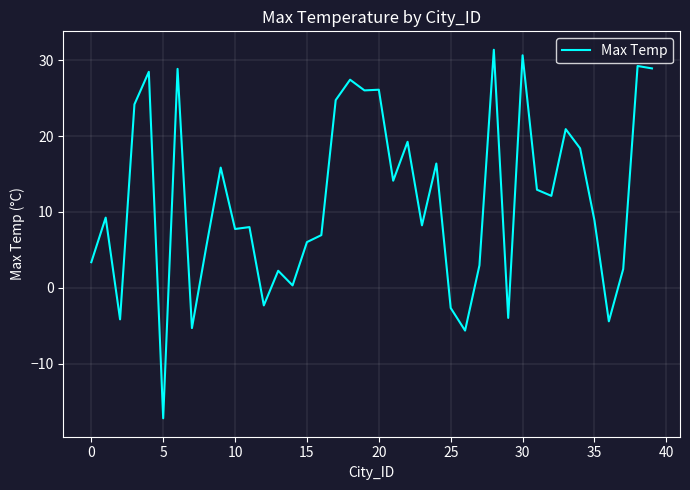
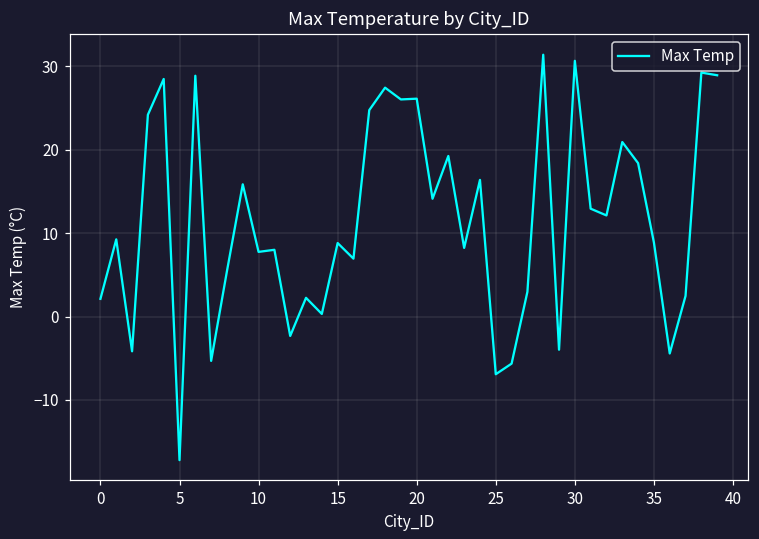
0: 3 -> 2
15: 6 -> 9
25: -3 -> -7
